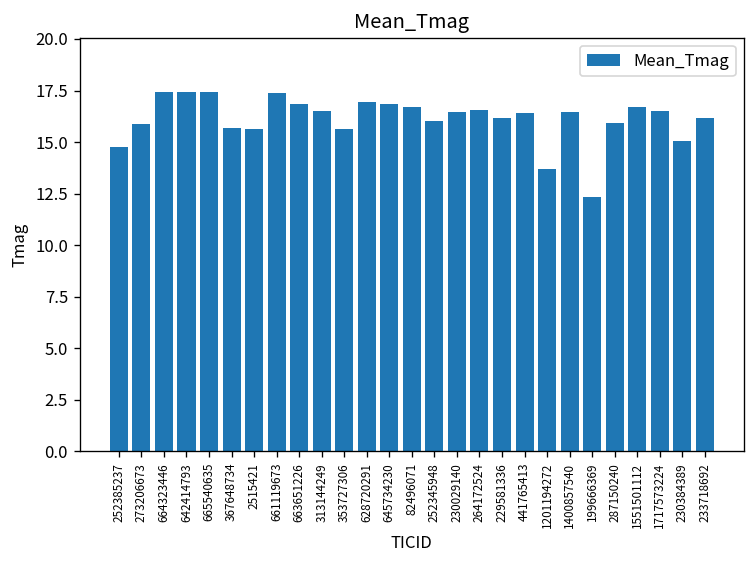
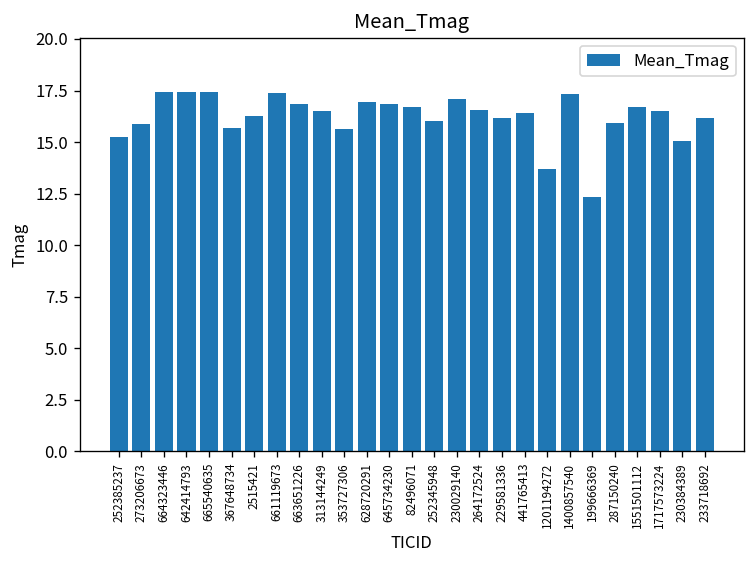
252385237: 14.8 -> 15.3
2515421: 15.6 -> 16.3
230029140: 16.5 -> 17.1
1400857540: 16.5 -> 17.4
